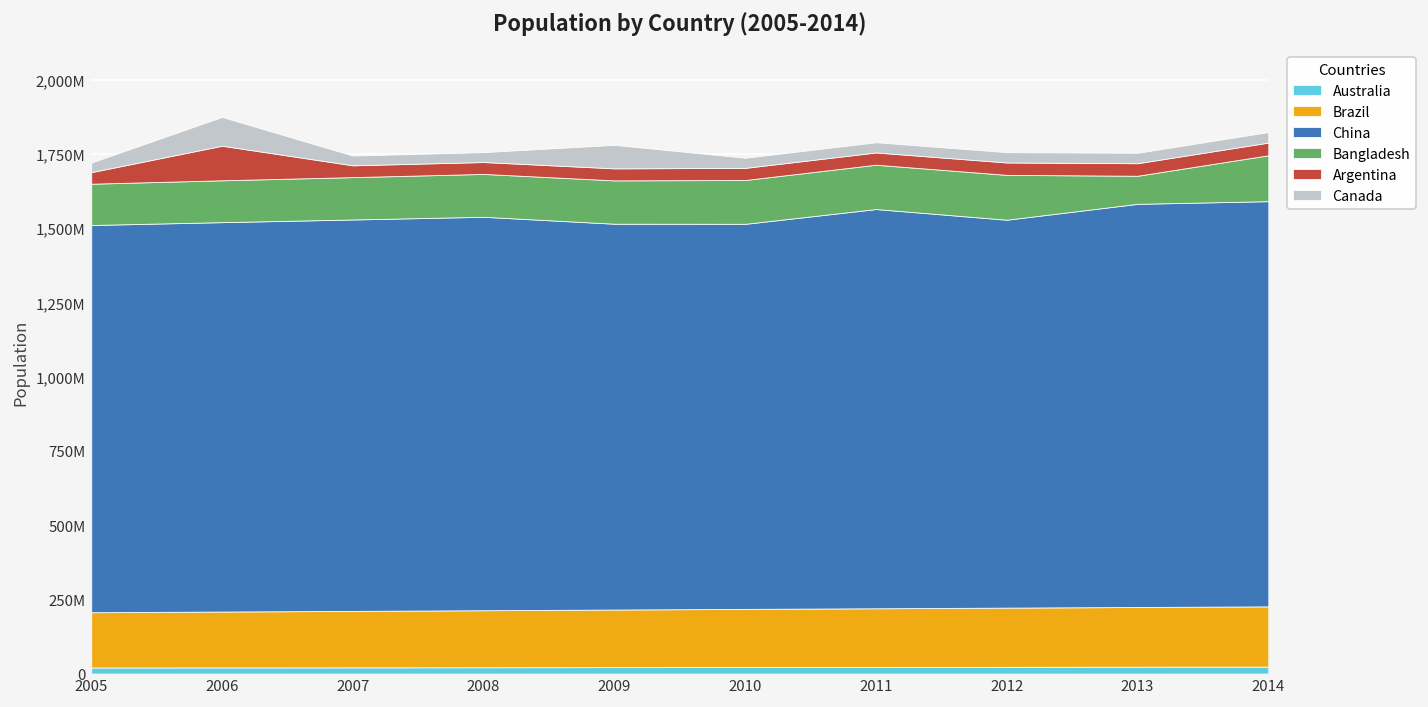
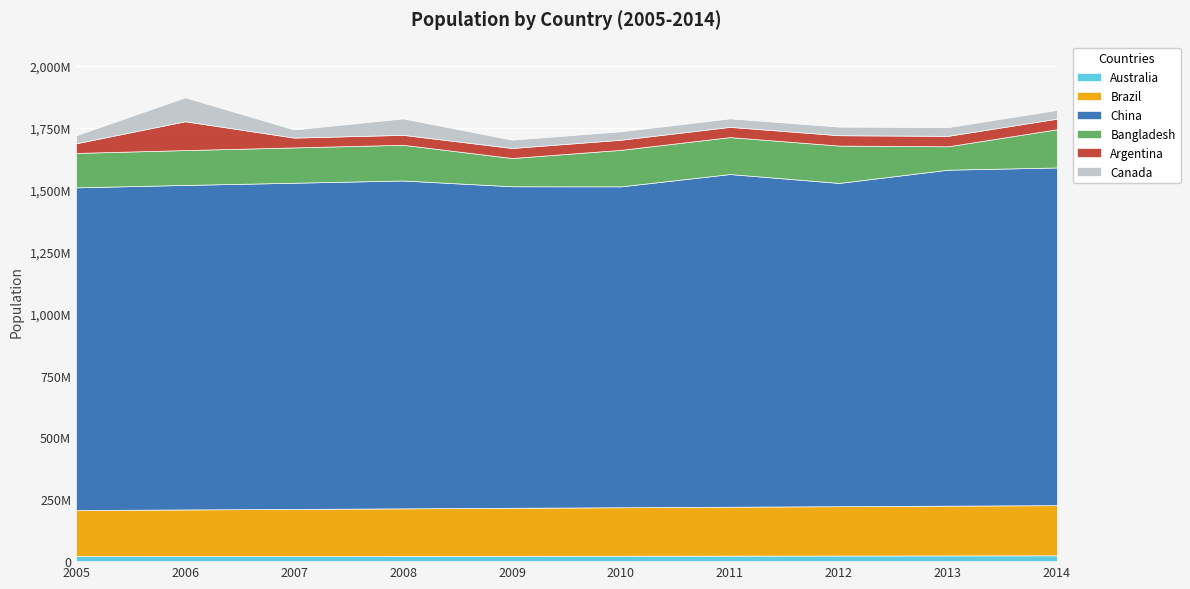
Canada, 2008: 30,000,000 -> 70,000,000
Bangladesh, 2009: 150,000,000 -> 110,000,000
Canada, 2009: 80,000,000 -> 30,000,000
